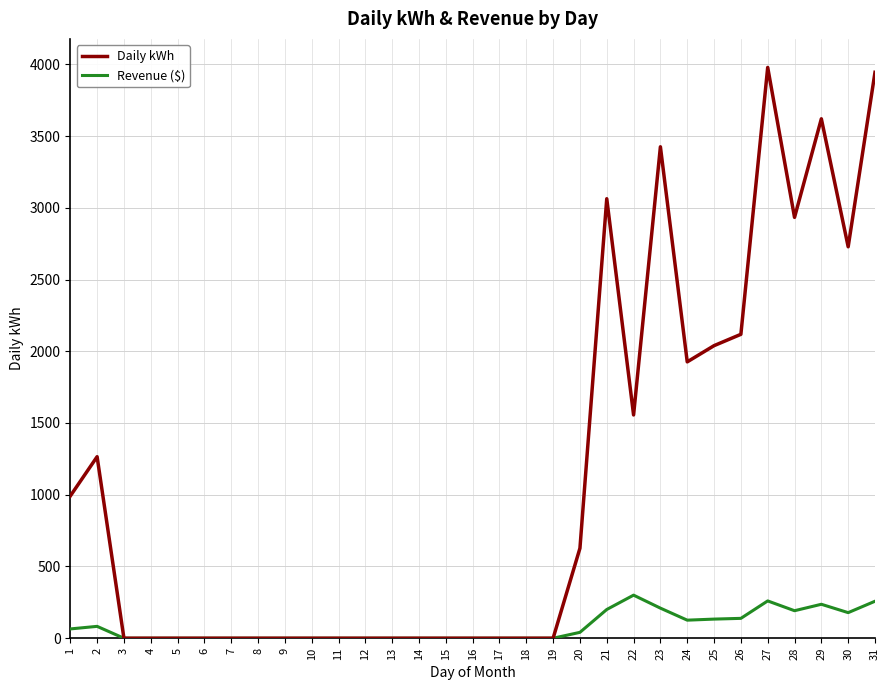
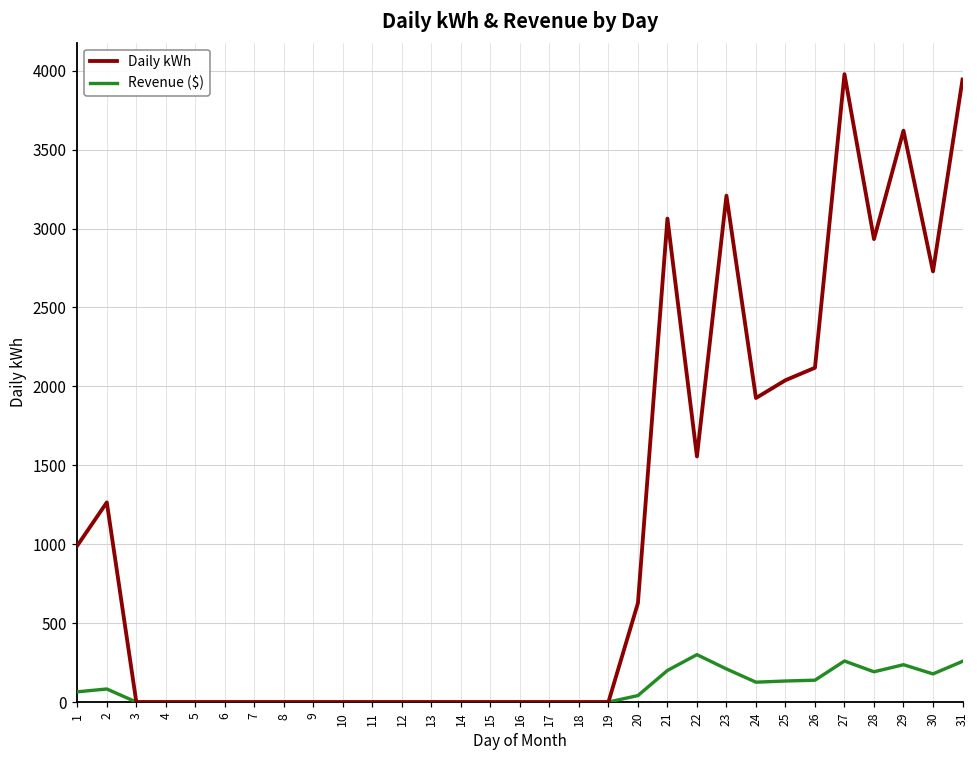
Daily kWh, 23: 3430 -> 3210
